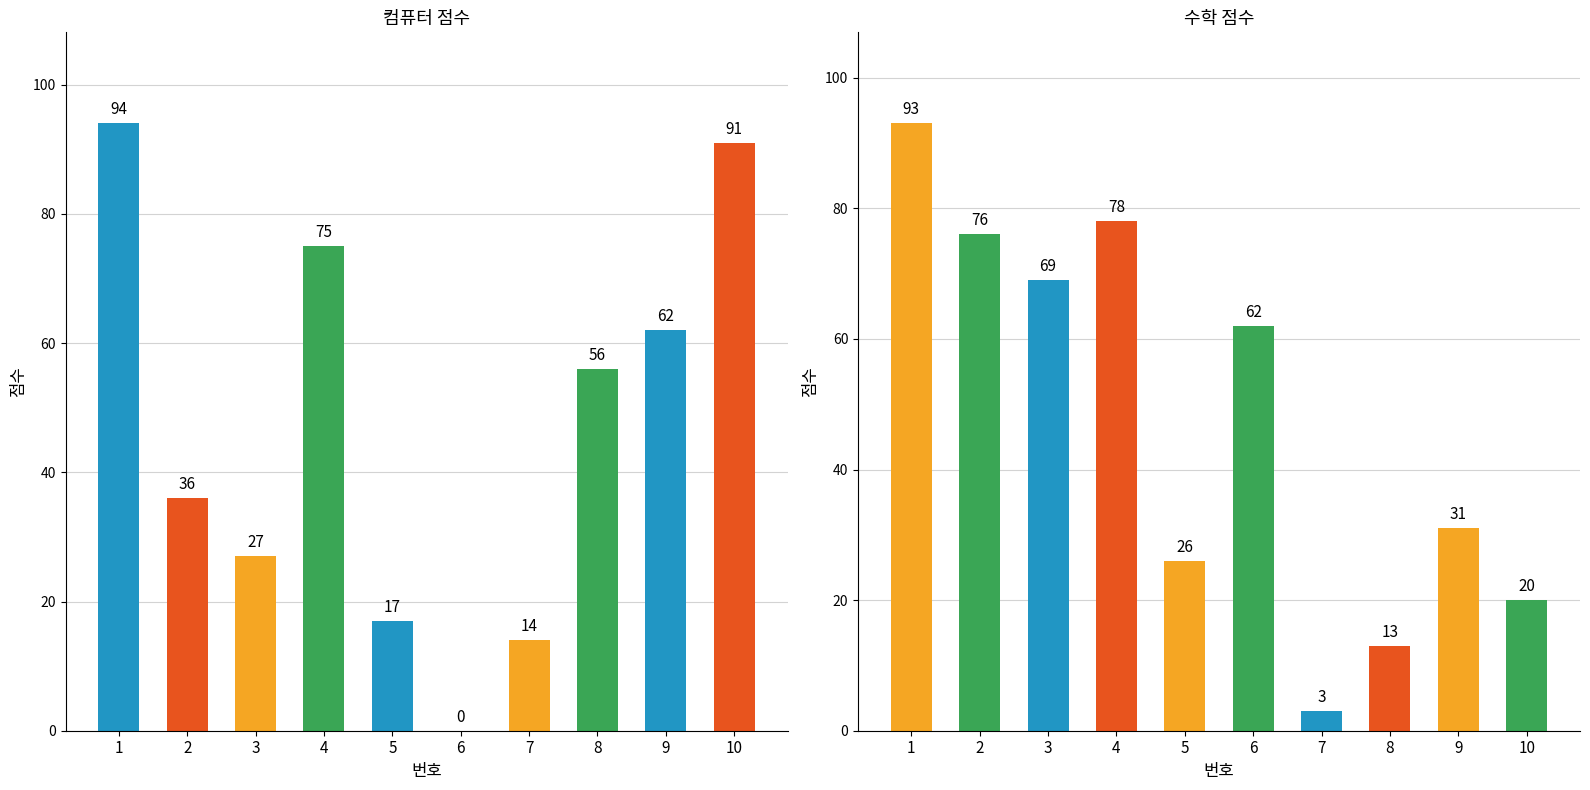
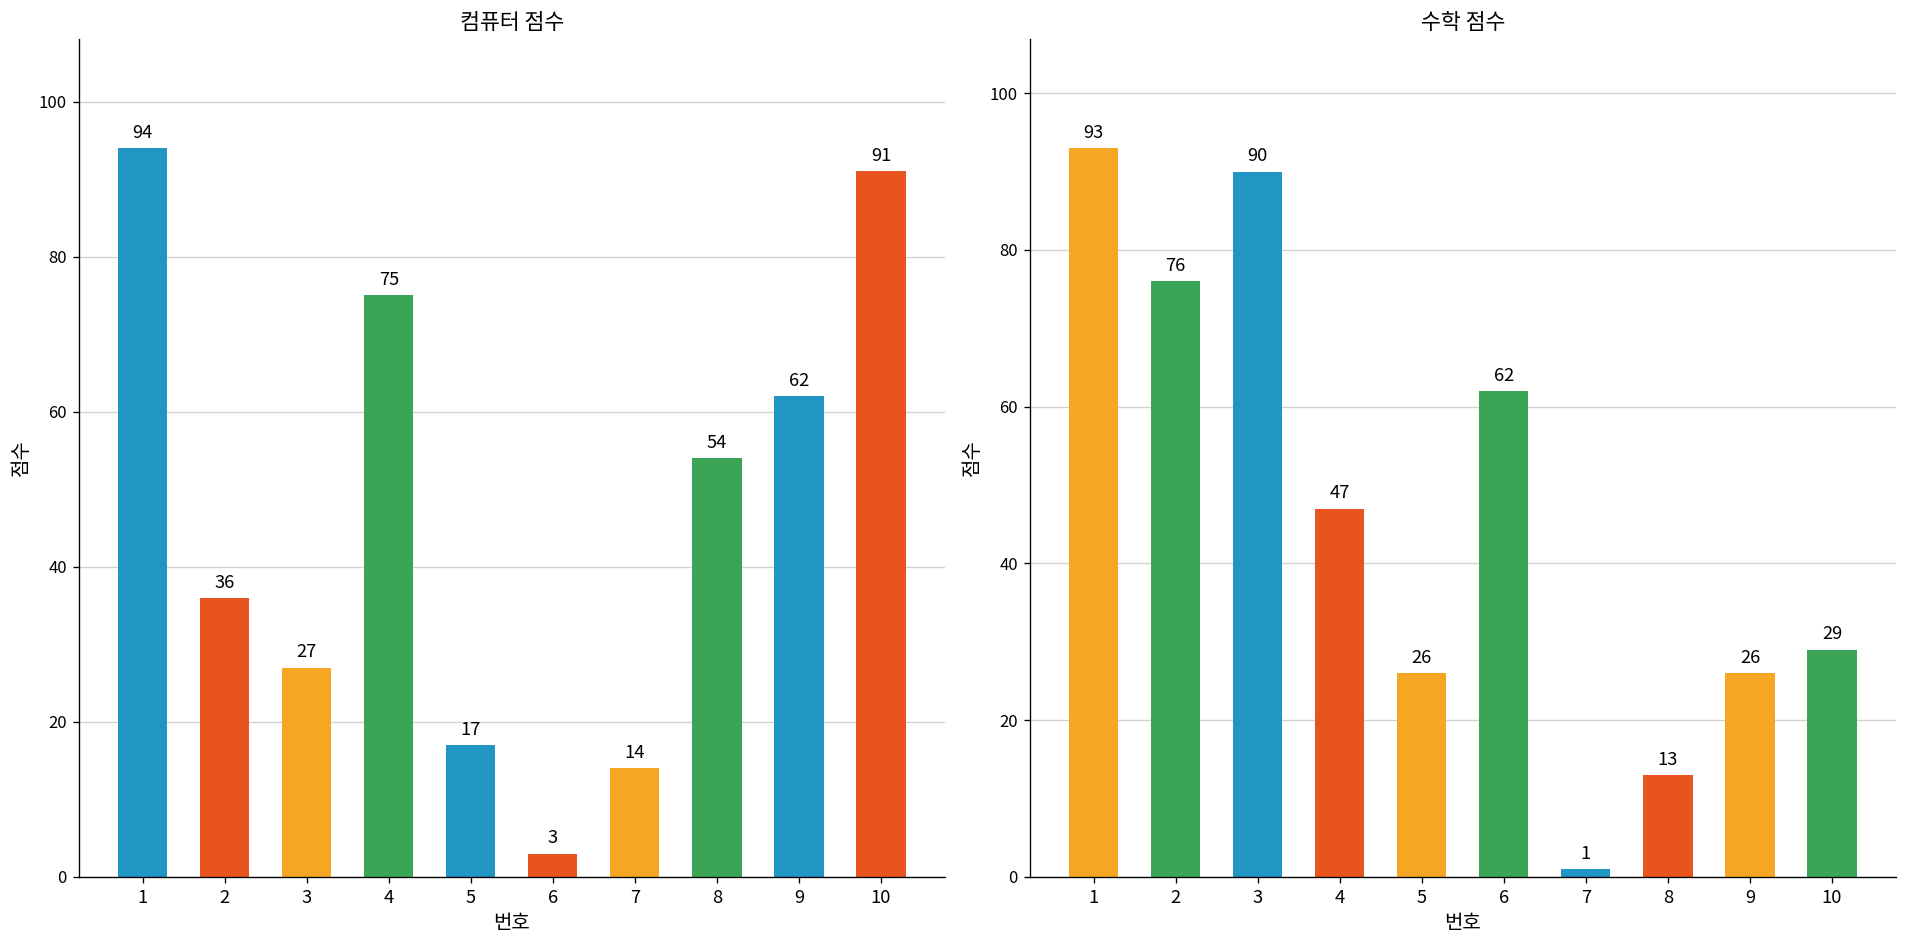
컴퓨터 점수, 6: 0 -> 3
컴퓨터 점수, 8: 56 -> 54
수학 점수, 3: 69 -> 90
수학 점수, 4: 78 -> 47
수학 점수, 7: 3 -> 1
수학 점수, 9: 31 -> 26
수학 점수, 10: 20 -> 29
